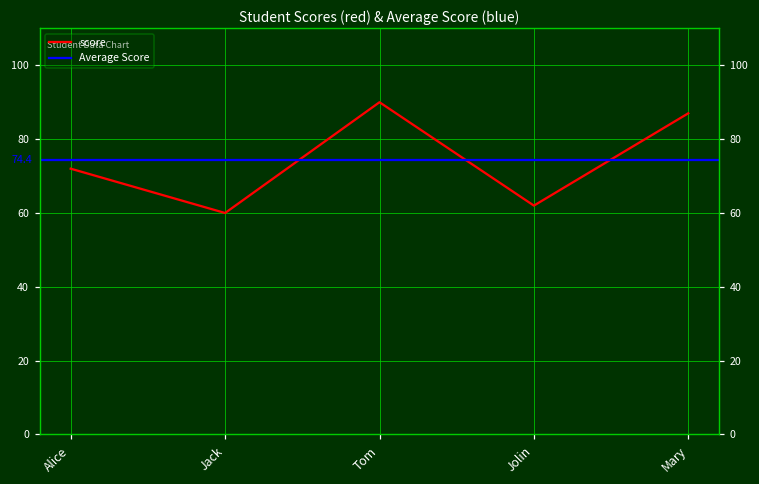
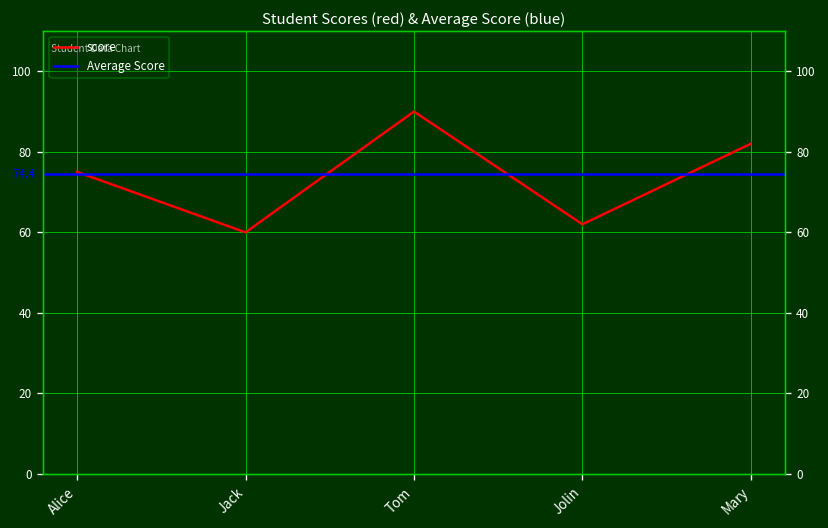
Alice: 72 -> 75
Mary: 87 -> 82
